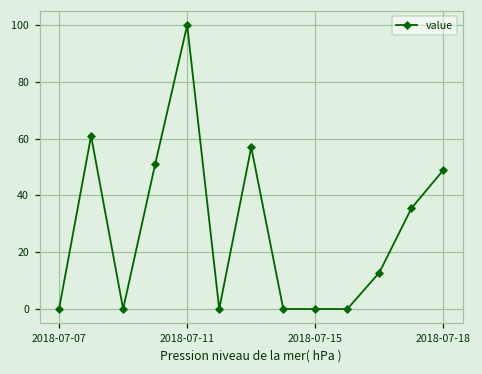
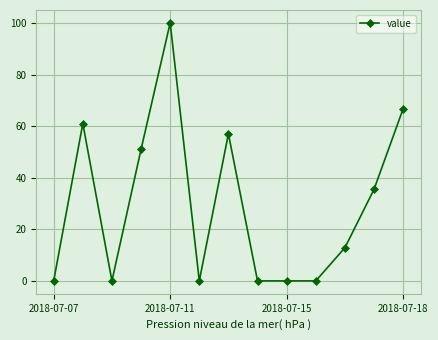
2018-07-18: 49 -> 67
